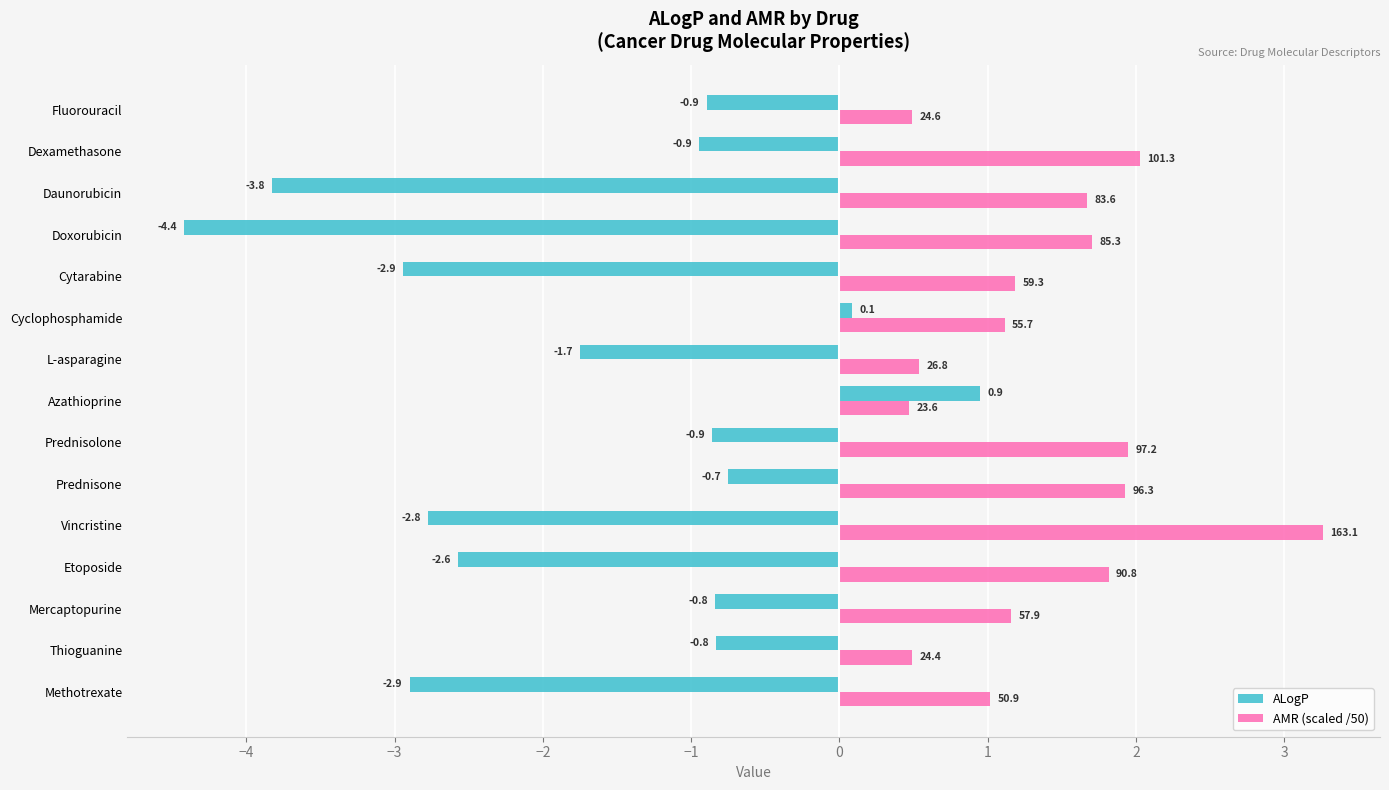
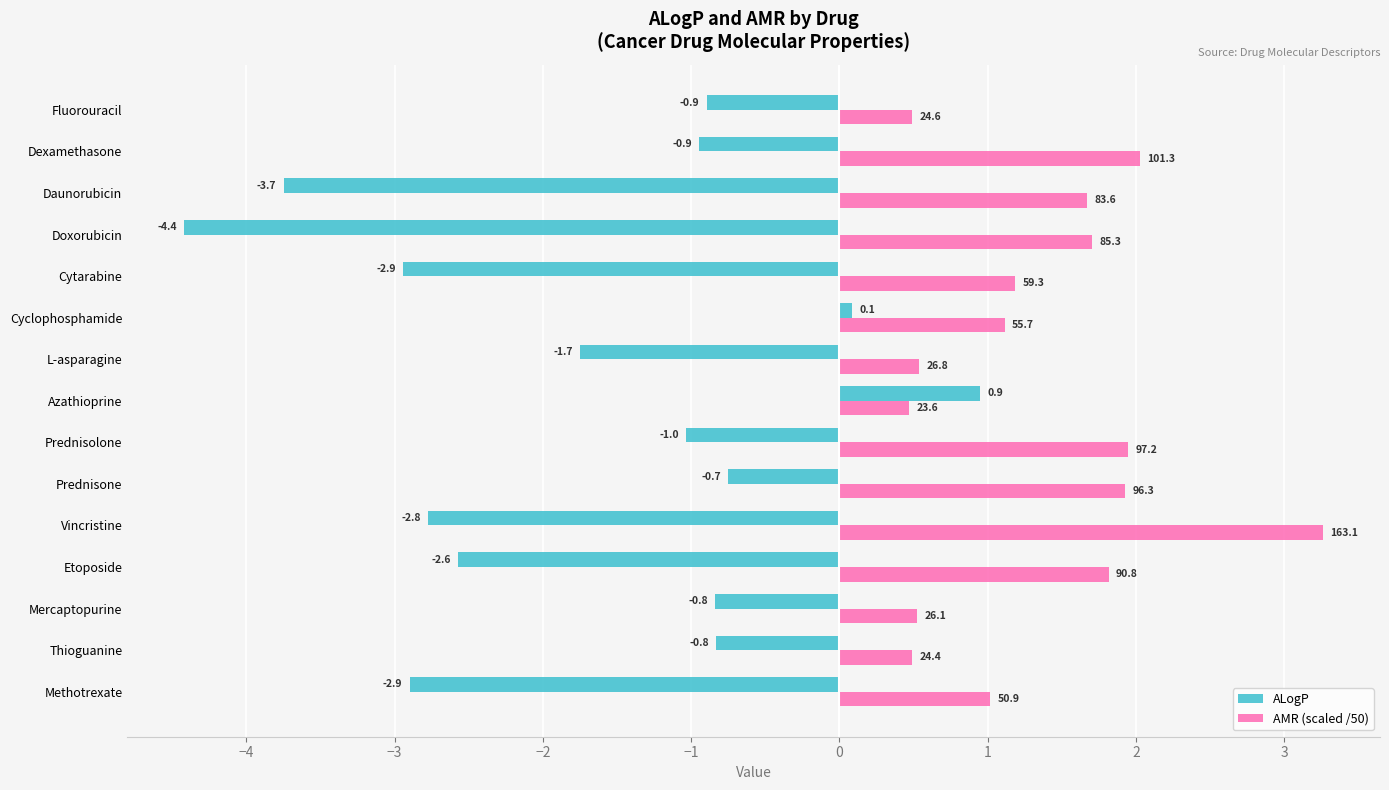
ALogP, Daunorubicin: -3.8 -> -3.7
ALogP, Prednisolone: -0.9 -> -1.0
AMR (scaled /50), Mercaptopurine: 57.9 -> 26.1
